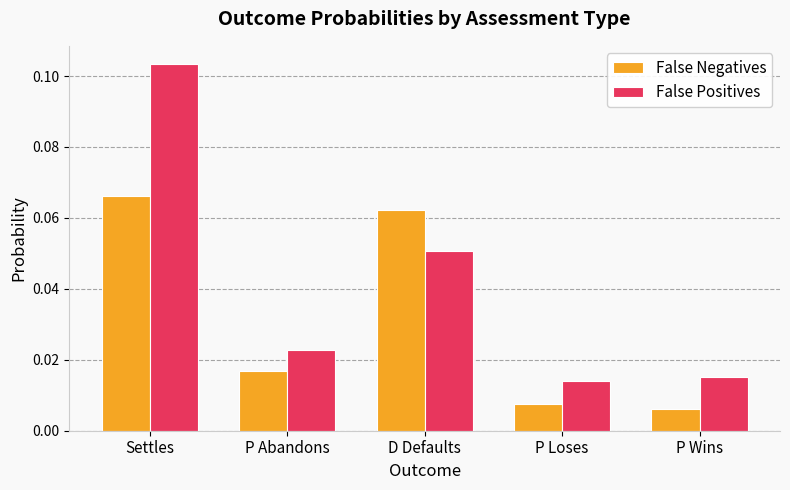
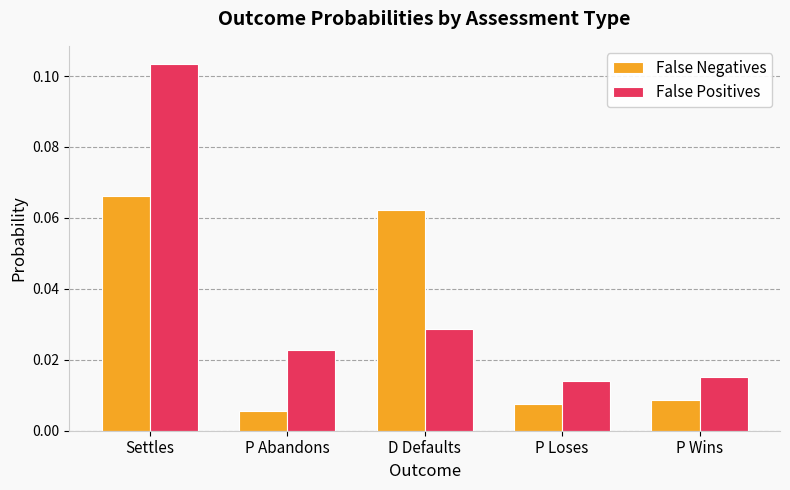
False Negatives, P Abandons: 0.017 -> 0.005
False Positives, D Defaults: 0.051 -> 0.029
False Negatives, P Wins: 0.006 -> 0.009
